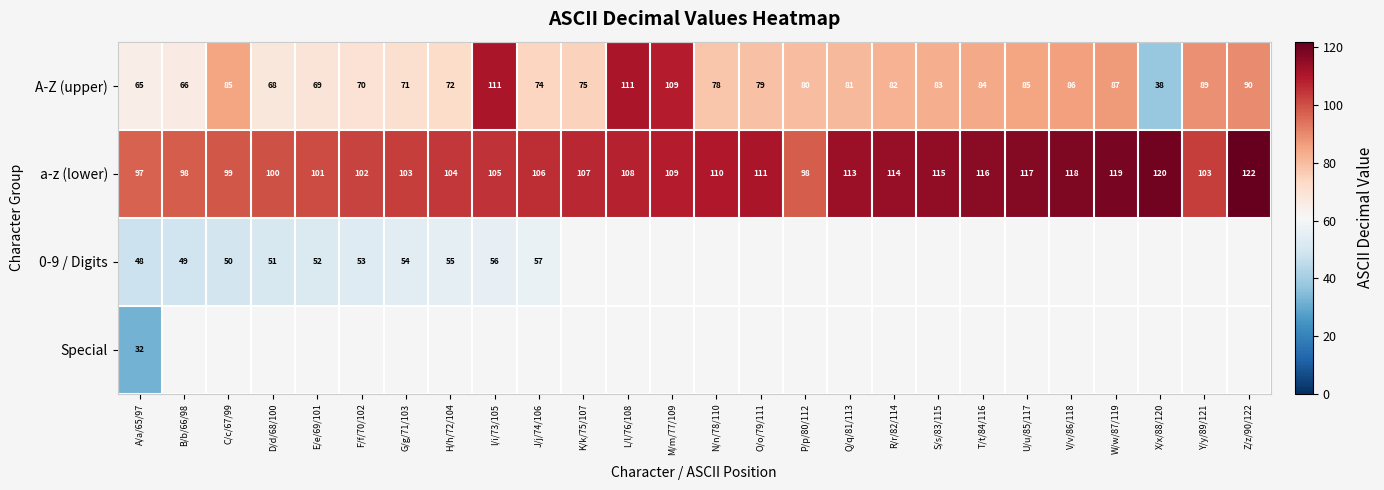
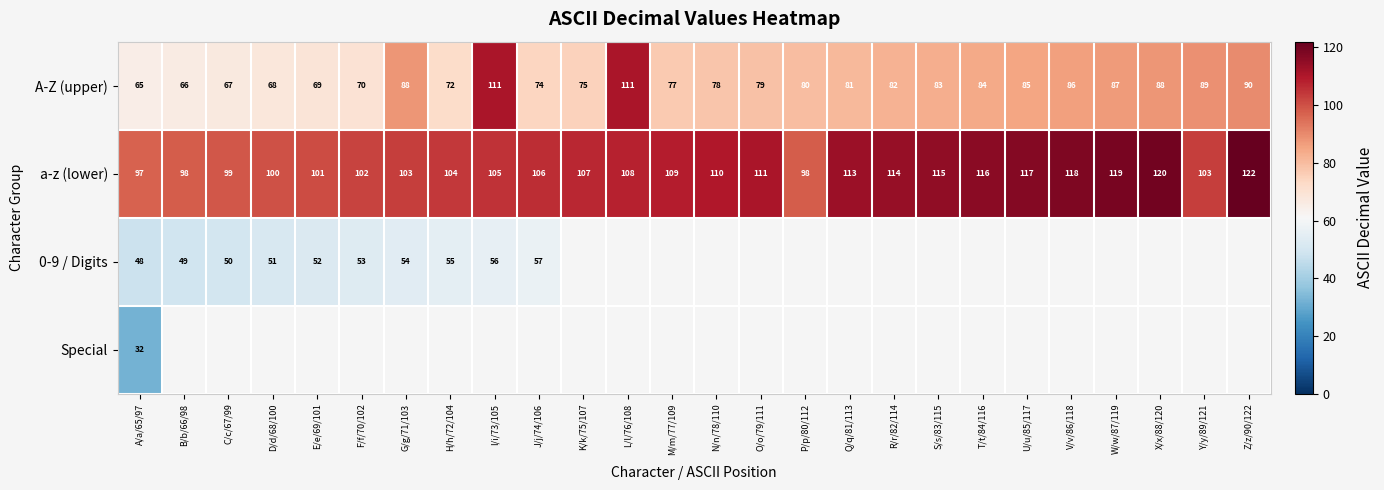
A-Z (upper), C/c/67/99: 85 -> 67
A-Z (upper), G/g/71/103: 71 -> 88
A-Z (upper), M/m/77/109: 109 -> 77
A-Z (upper), X/x/88/120: 38 -> 88
